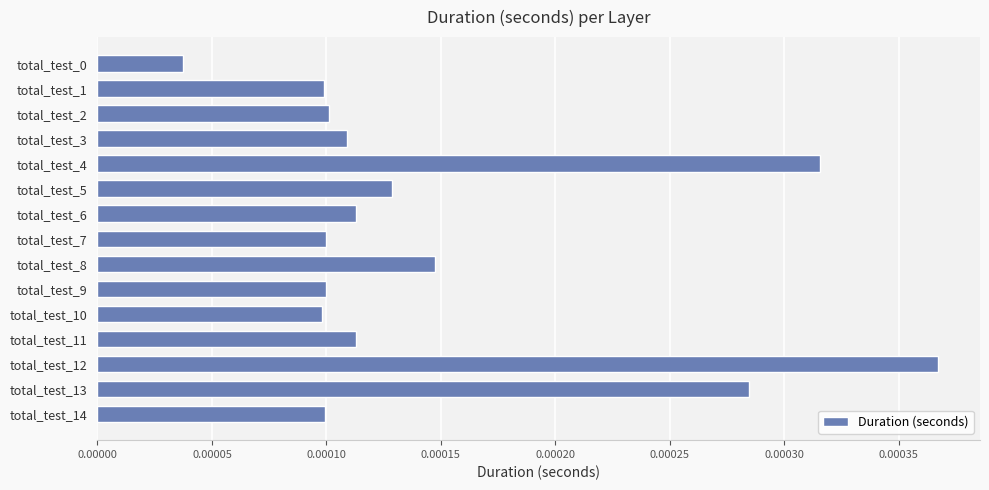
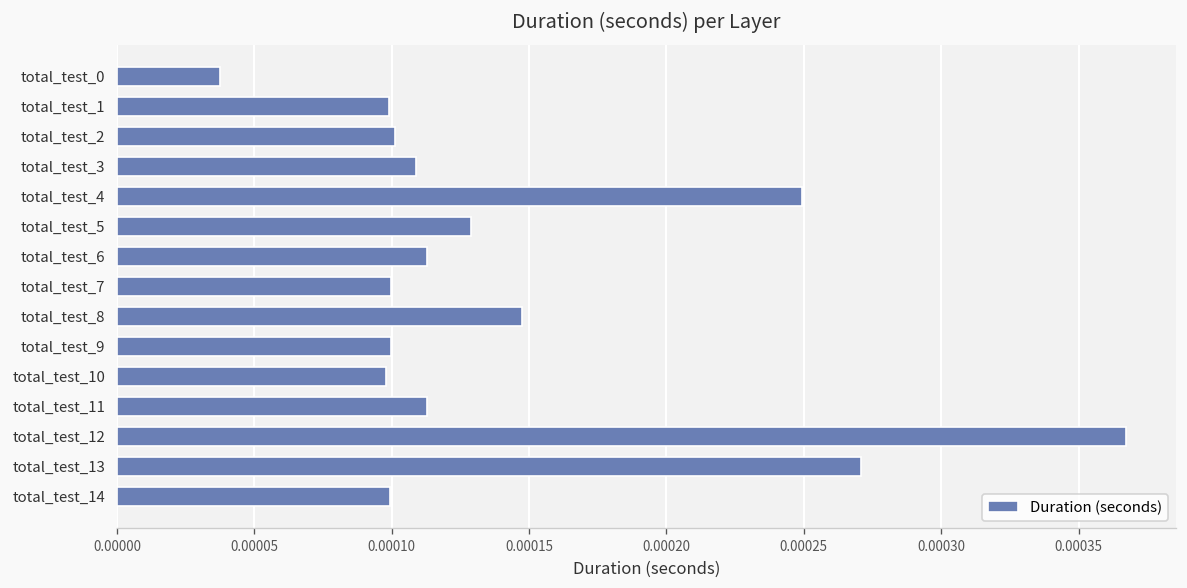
total_test_4: 0.000316 -> 0.000249
total_test_13: 0.000284 -> 0.000271
